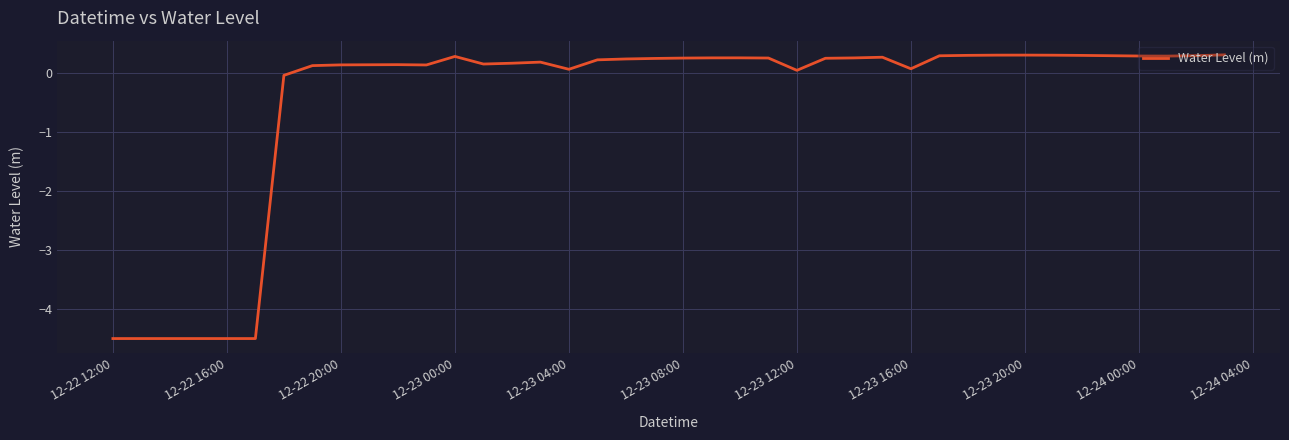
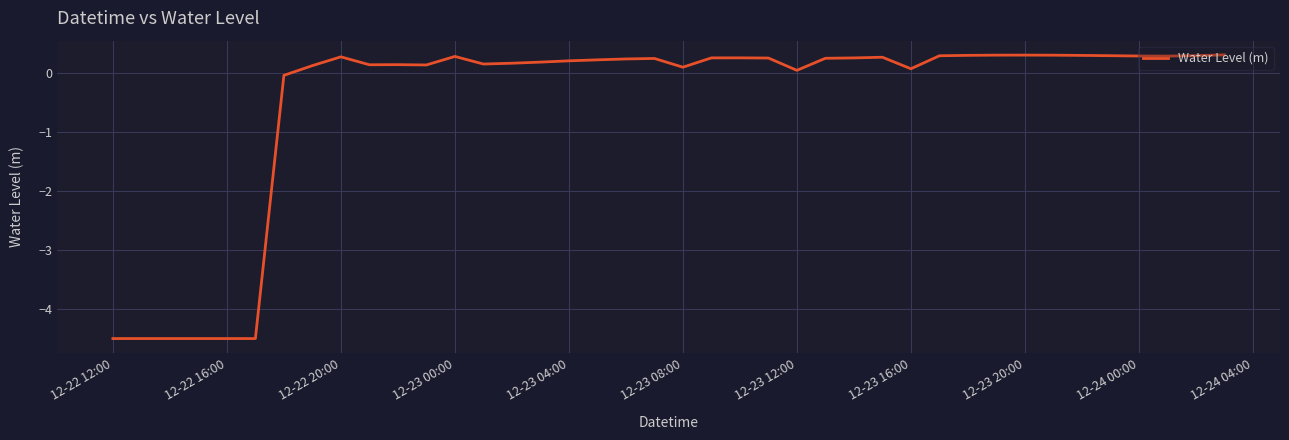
12-22 20:00: 0.1 -> 0.3
12-23 04:00: 0.1 -> 0.2
12-23 08:00: 0.3 -> 0.1
